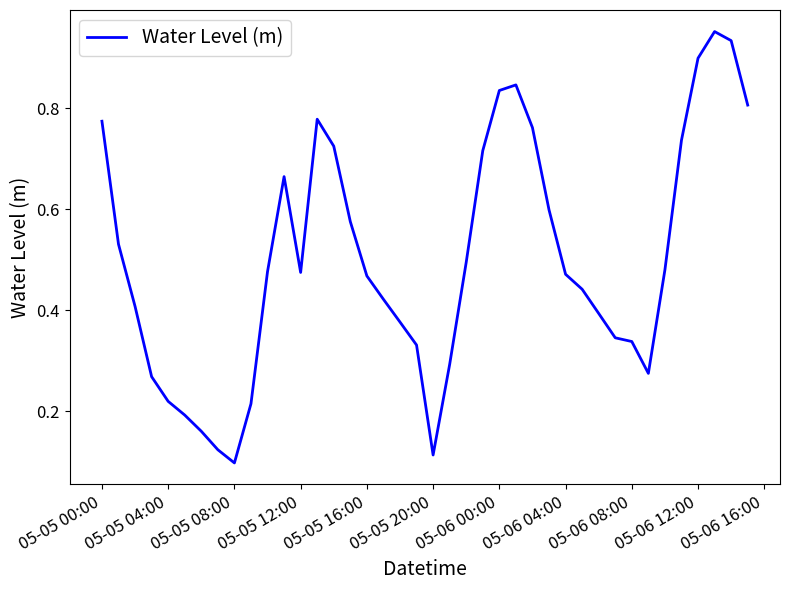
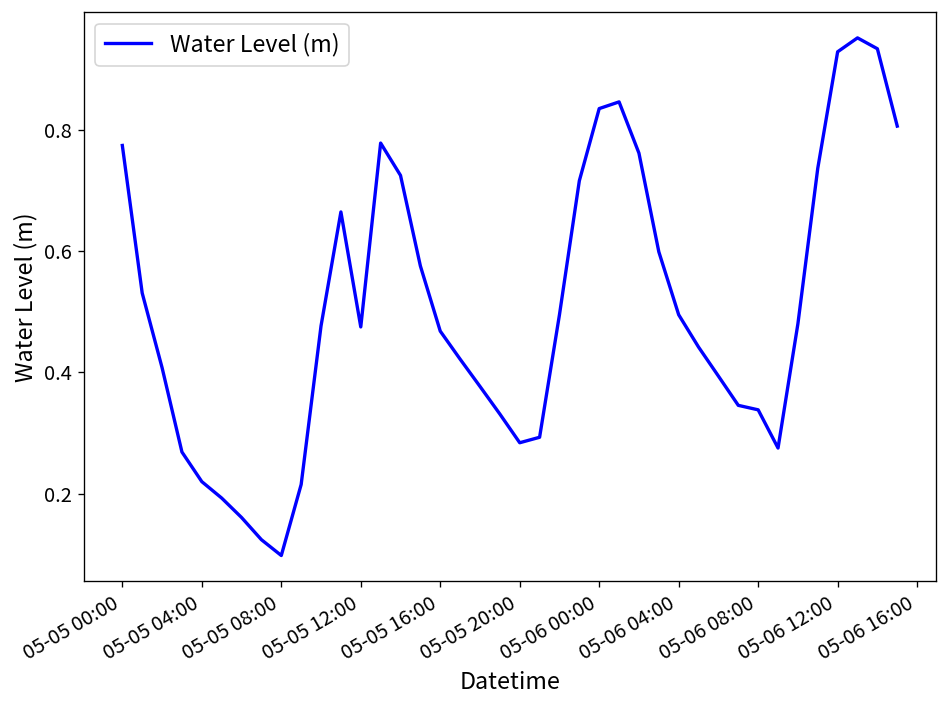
05-05 20:00: 0.11 -> 0.28
05-06 04:00: 0.47 -> 0.50
05-06 12:00: 0.90 -> 0.93
